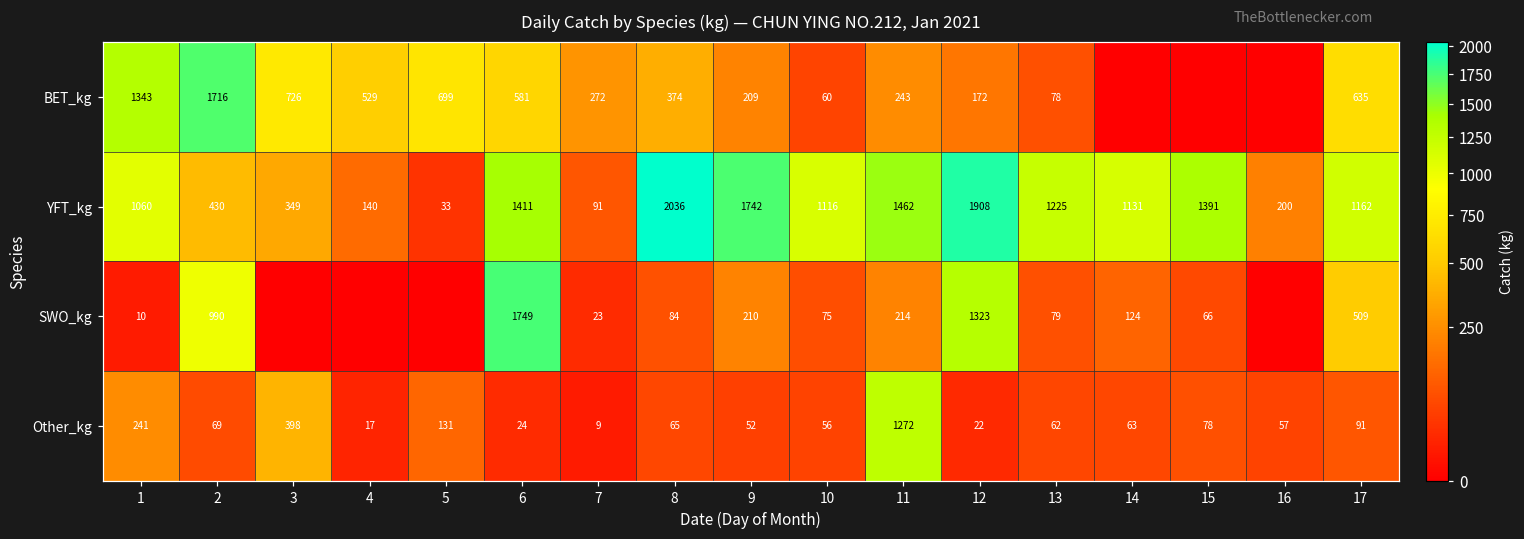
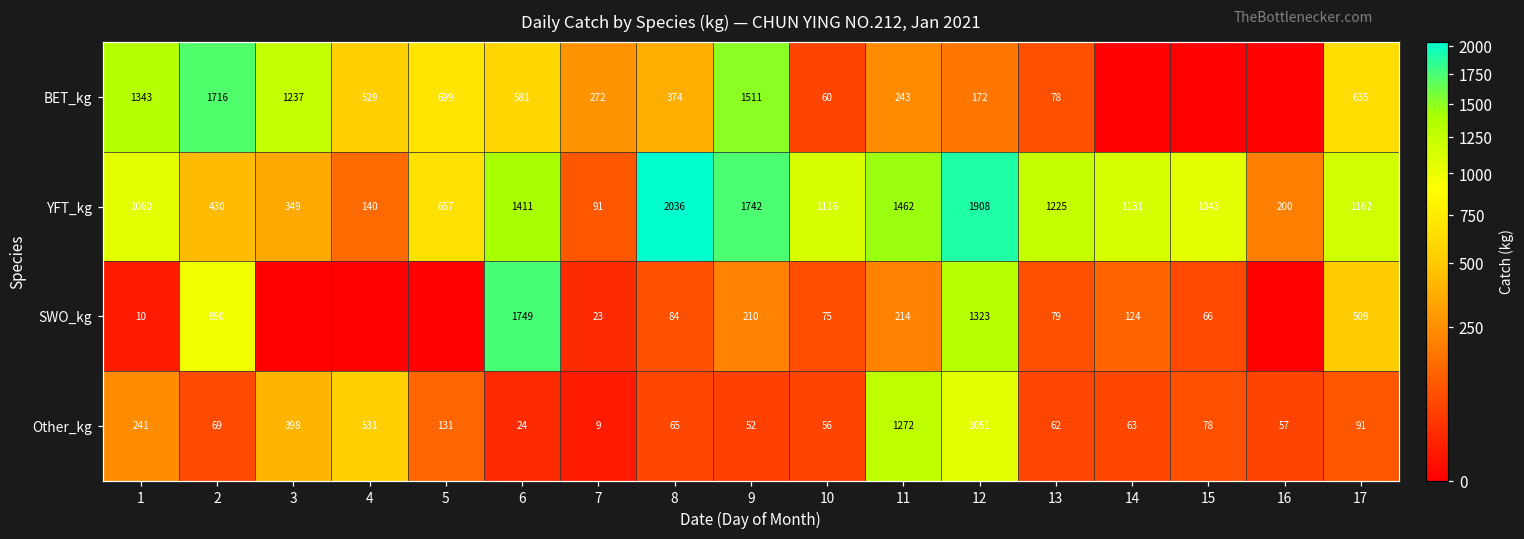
BET_kg, 3: 726 -> 1237
BET_kg, 9: 209 -> 1511
YFT_kg, 5: 33 -> 657
YFT_kg, 15: 1391 -> 1043
Other_kg, 4: 17 -> 531
Other_kg, 12: 22 -> 1051
